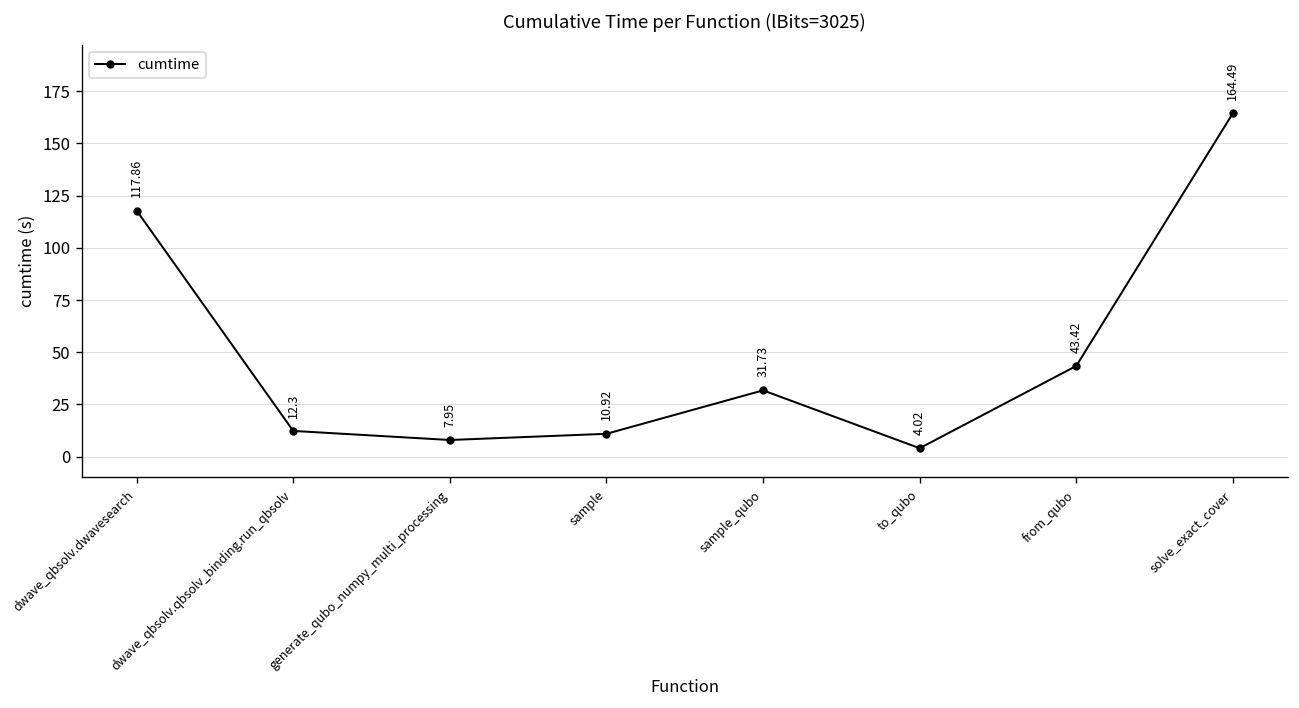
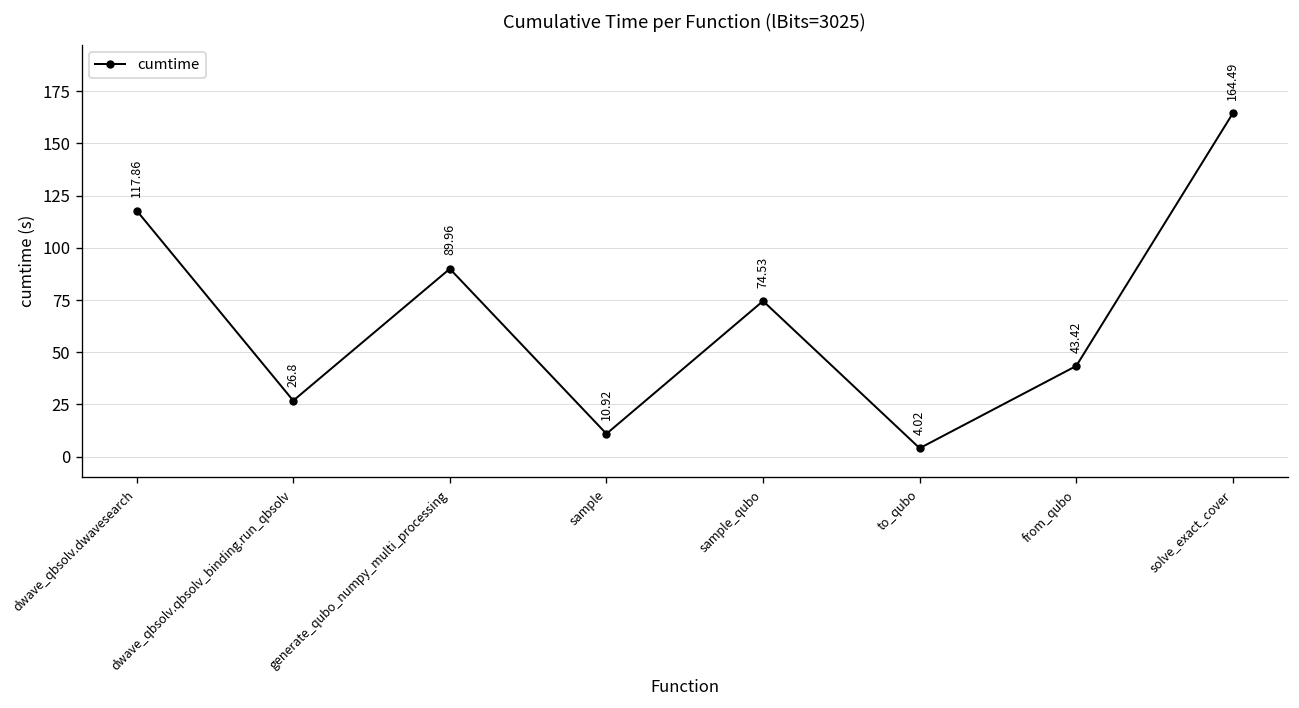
dwave_qbsolv.qbsolv_binding.run_qbsolv: 12.3 -> 26.8
generate_qubo_numpy_multi_processing: 7.95 -> 89.96
sample_qubo: 31.73 -> 74.53
